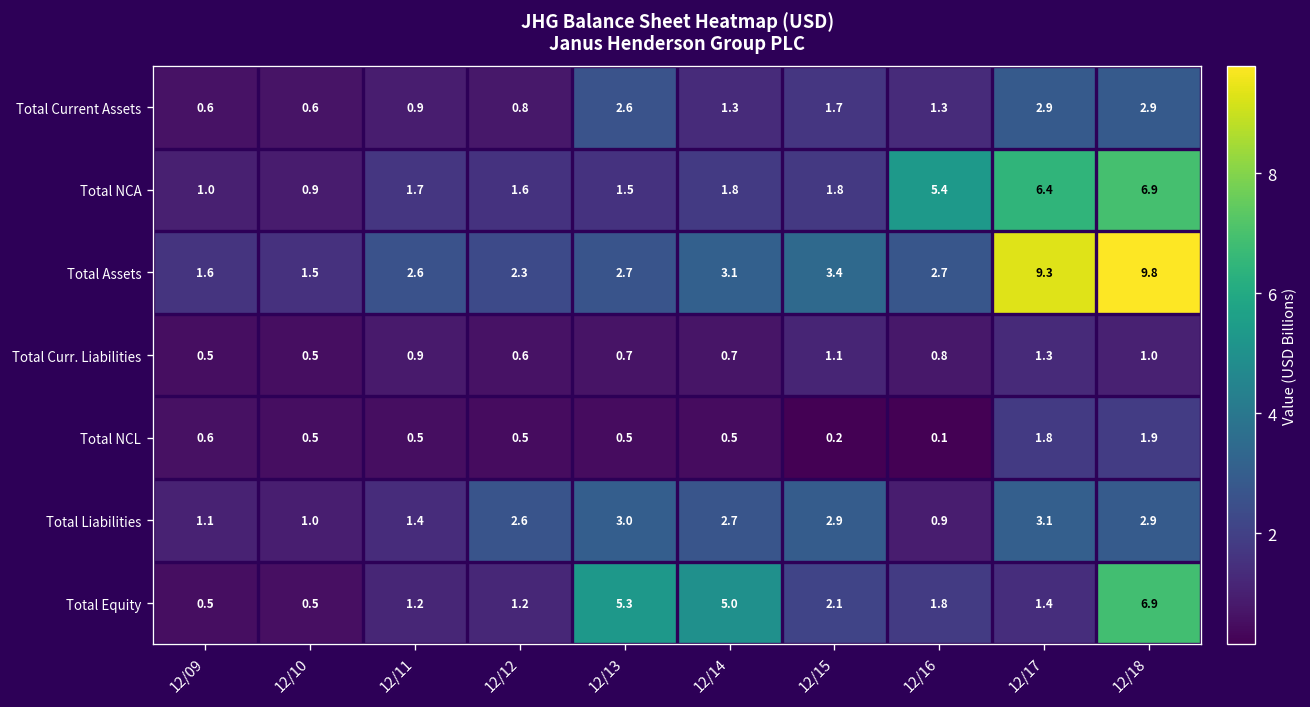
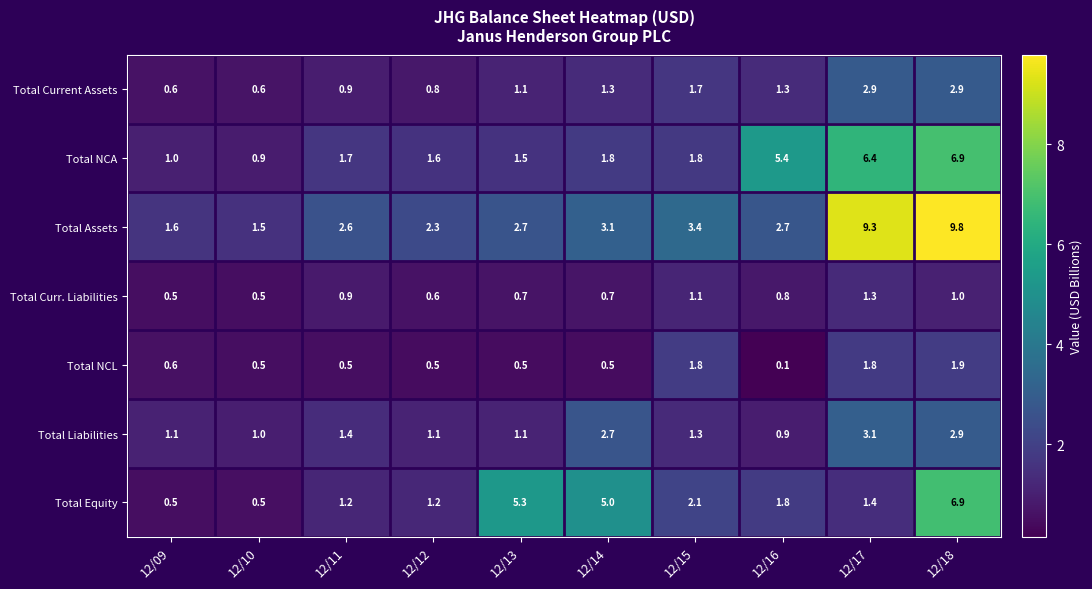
Total Current Assets, 12/13: 2.6 -> 1.1
Total NCL, 12/15: 0.2 -> 1.8
Total Liabilities, 12/12: 2.6 -> 1.1
Total Liabilities, 12/13: 3.0 -> 1.1
Total Liabilities, 12/15: 2.9 -> 1.3
